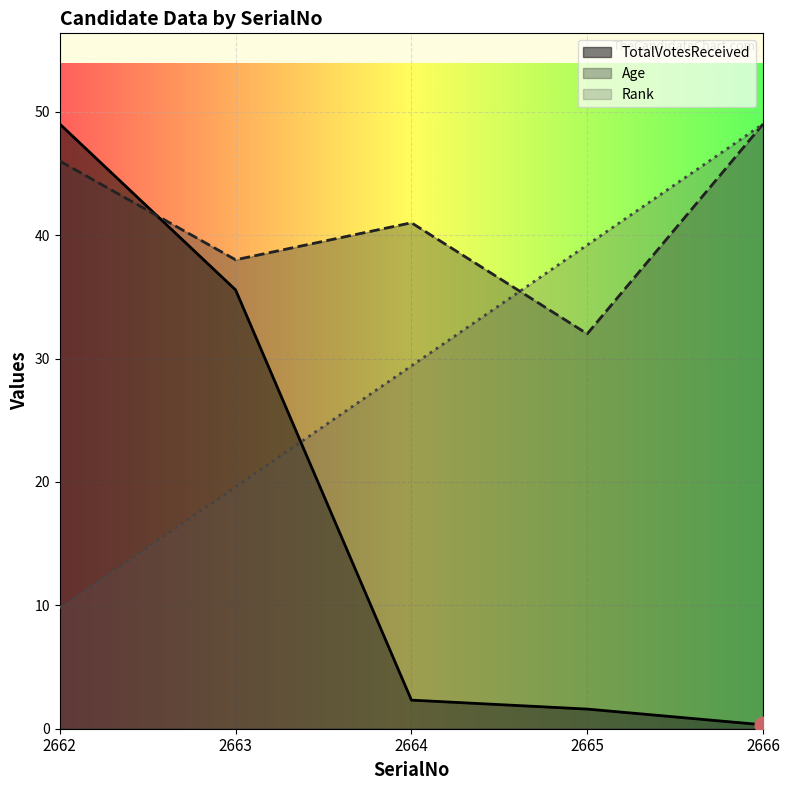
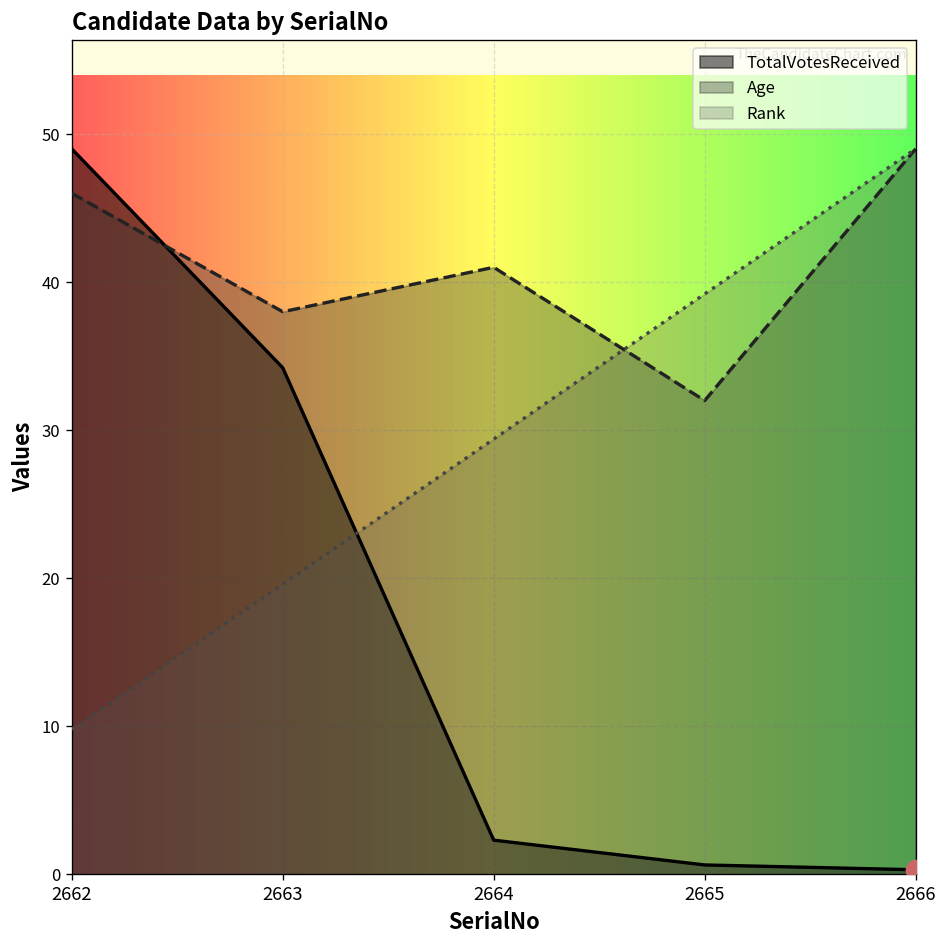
TotalVotesReceived, 2663: 35.6 -> 34.2
TotalVotesReceived, 2665: 1.6 -> 0.6
